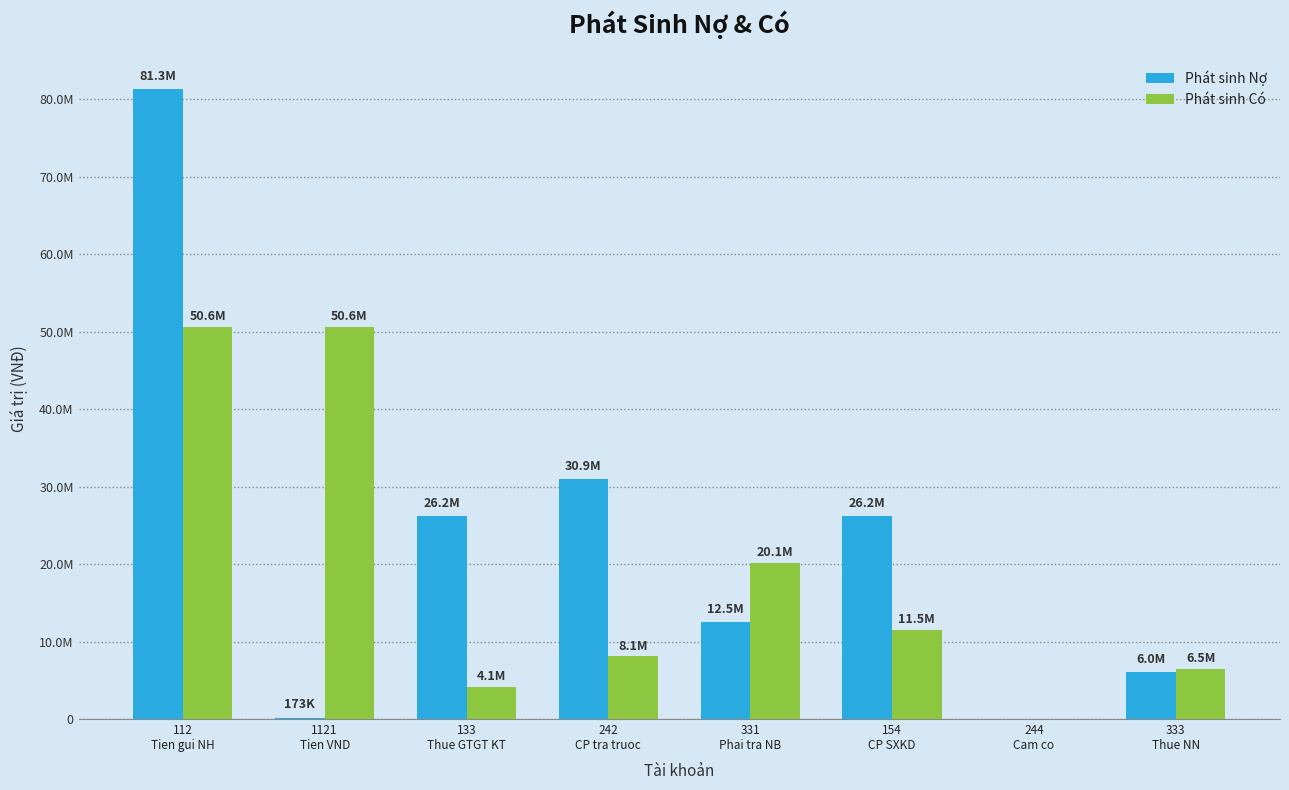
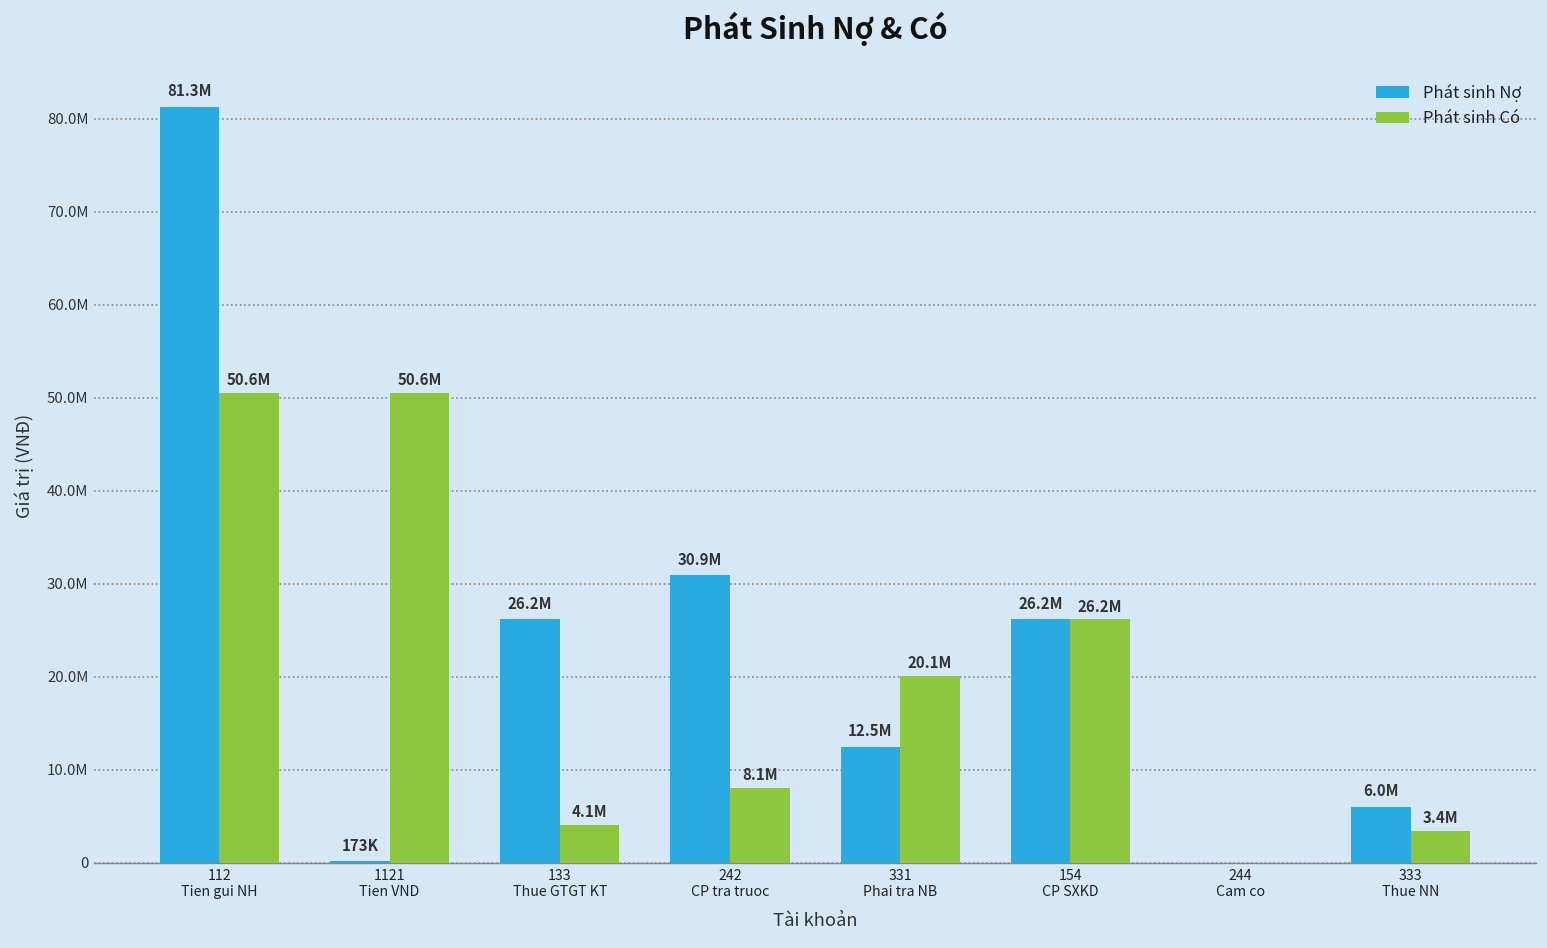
Phát sinh Có, 154 CP SXKD: 11.5M -> 26.2M
Phát sinh Có, 333 Thue NN: 6.5M -> 3.4M
